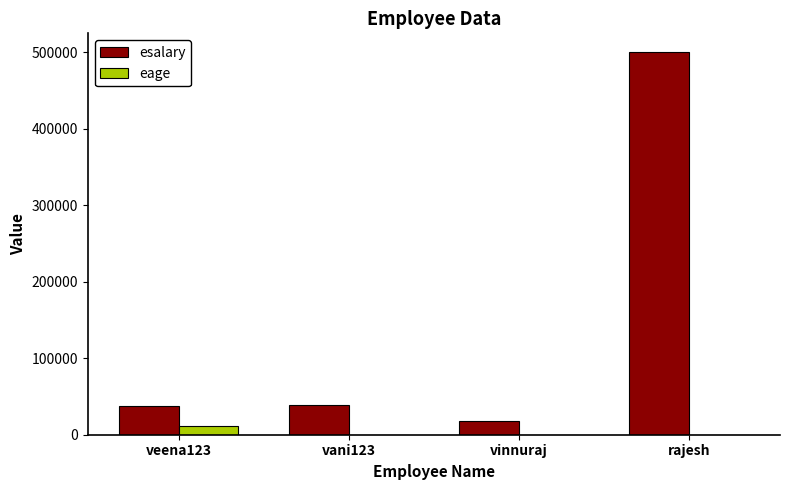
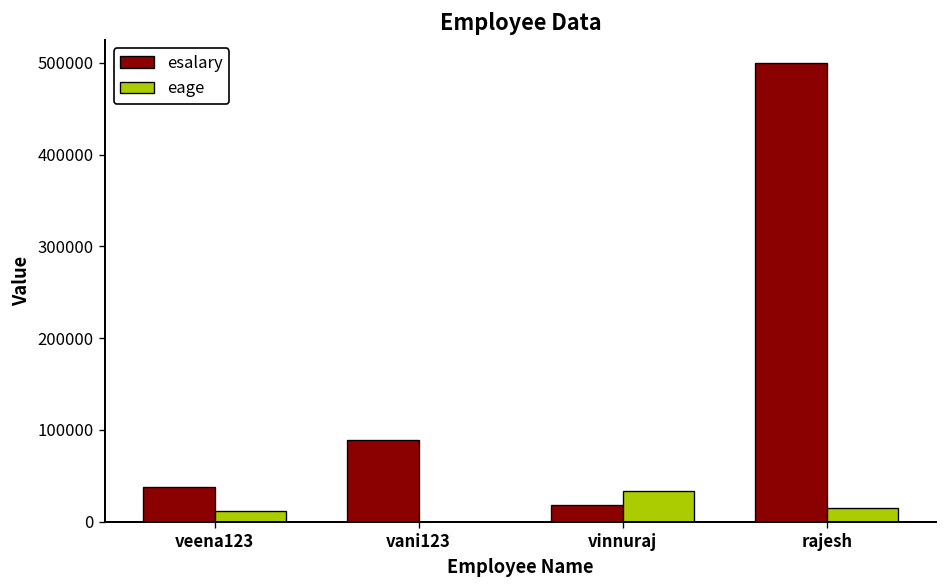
esalary, vani123: 40000 -> 90000
eage, vinnuraj: 0 -> 30000
eage, rajesh: 0 -> 10000
